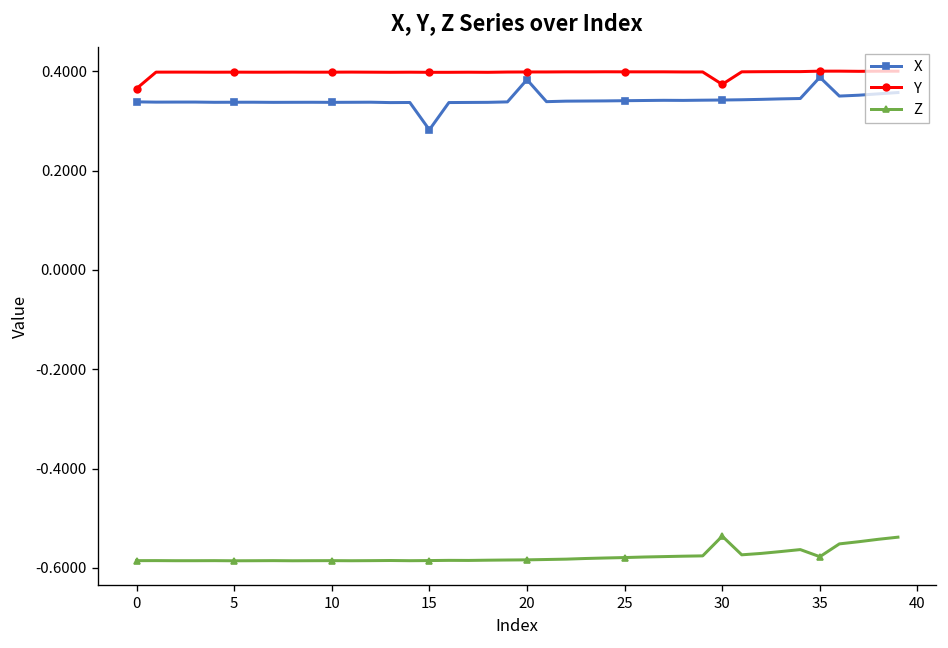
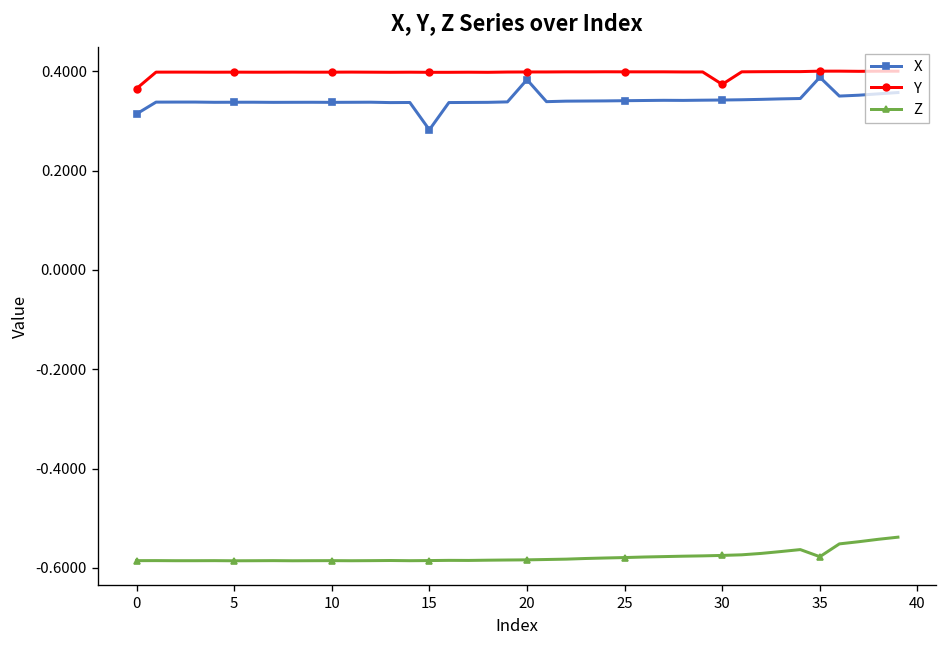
X, 0: 0.34 -> 0.31
Z, 30: -0.54 -> -0.57
